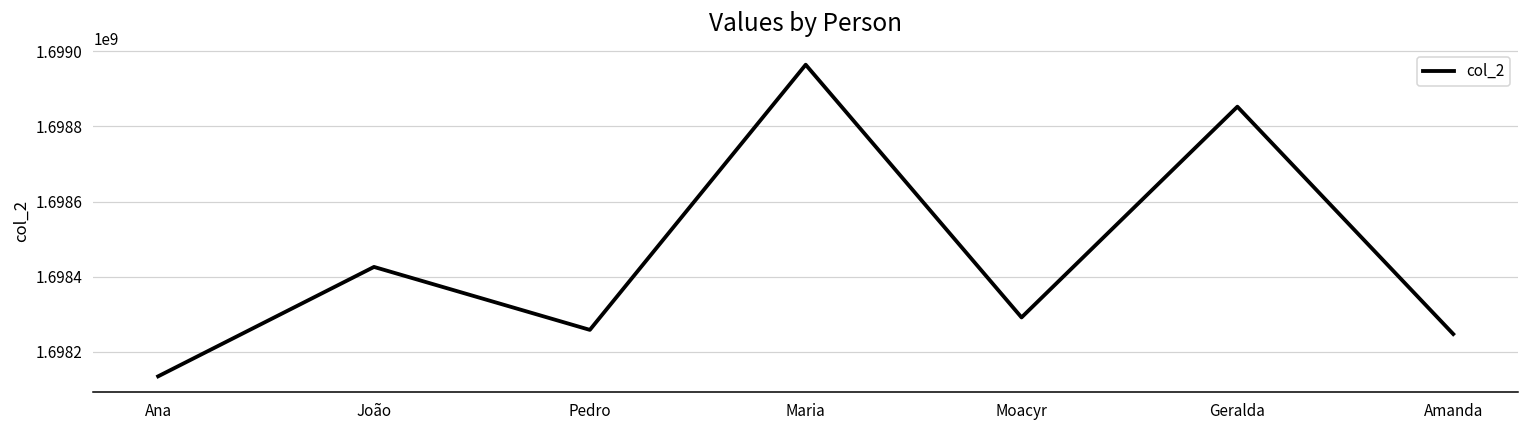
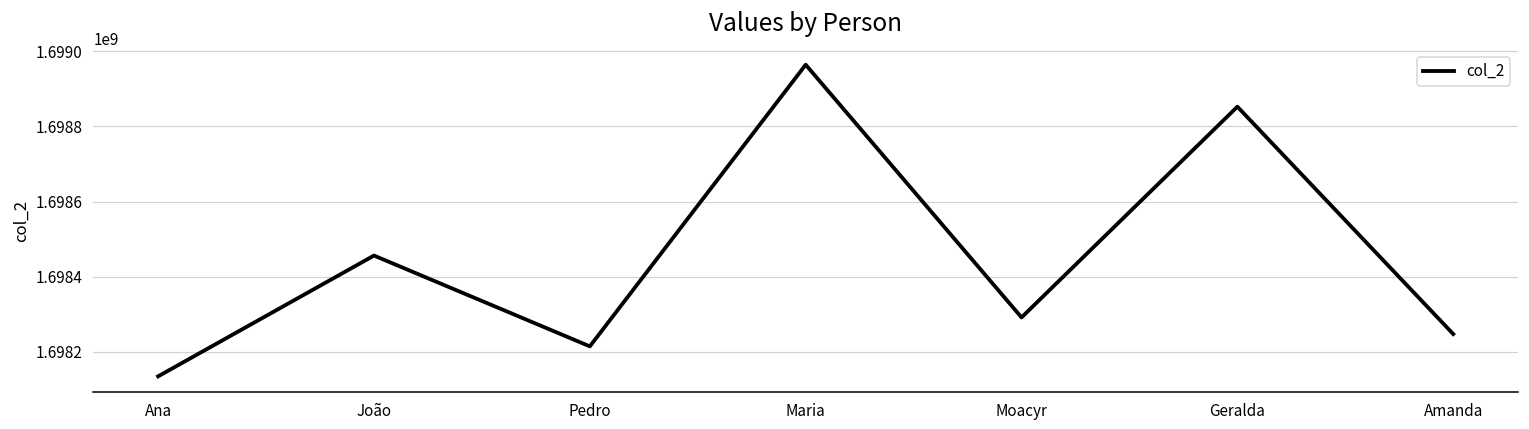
João: 1698430000 -> 1698460000
Pedro: 1698260000 -> 1698210000
